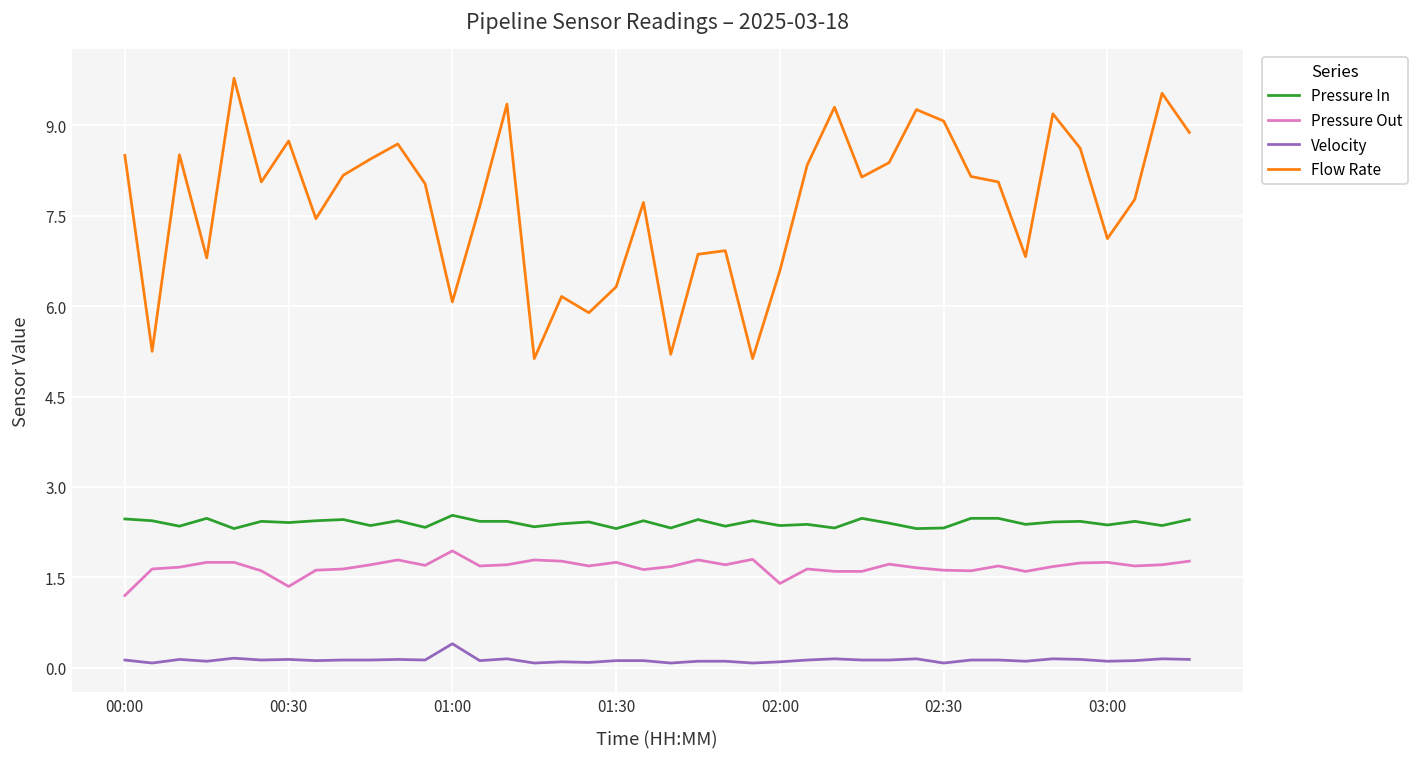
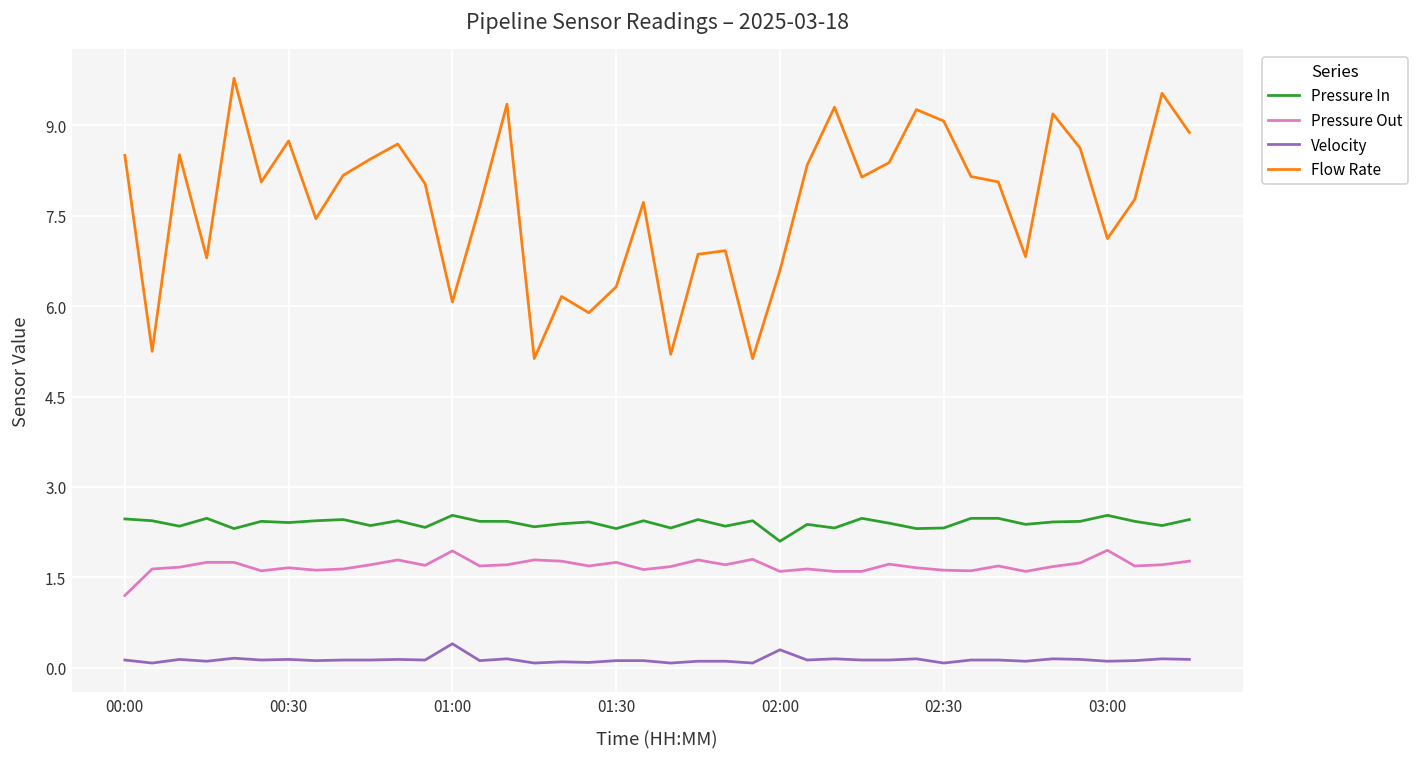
Pressure Out, 00:30: 1.4 -> 1.7
Pressure In, 02:00: 2.4 -> 2.1
Pressure Out, 02:00: 1.4 -> 1.6
Velocity, 02:00: 0.1 -> 0.3
Pressure In, 03:00: 2.4 -> 2.5
Pressure Out, 03:00: 1.8 -> 2.0
